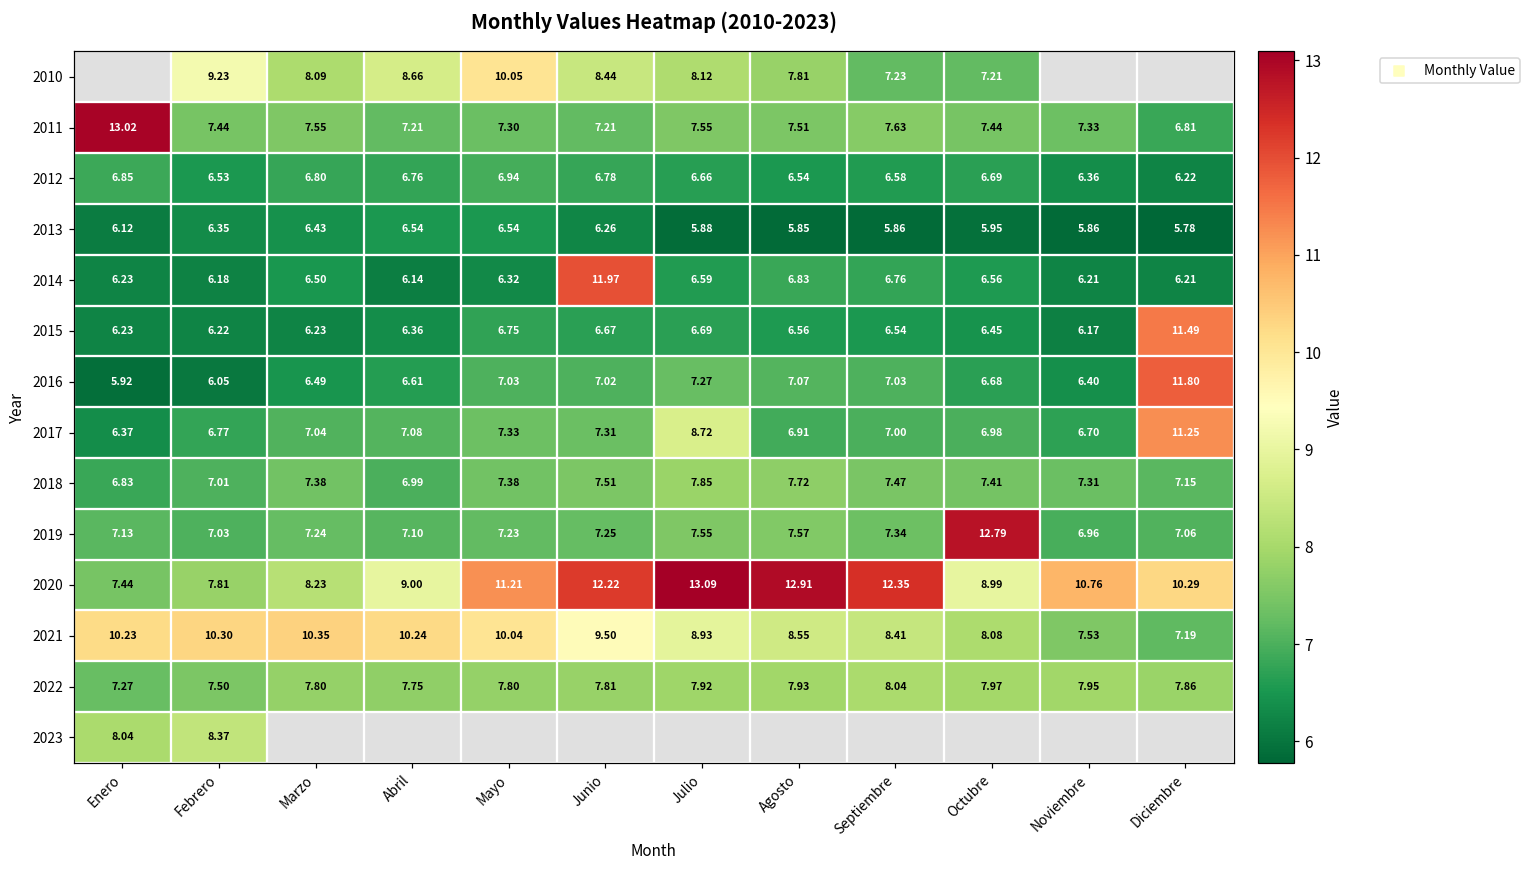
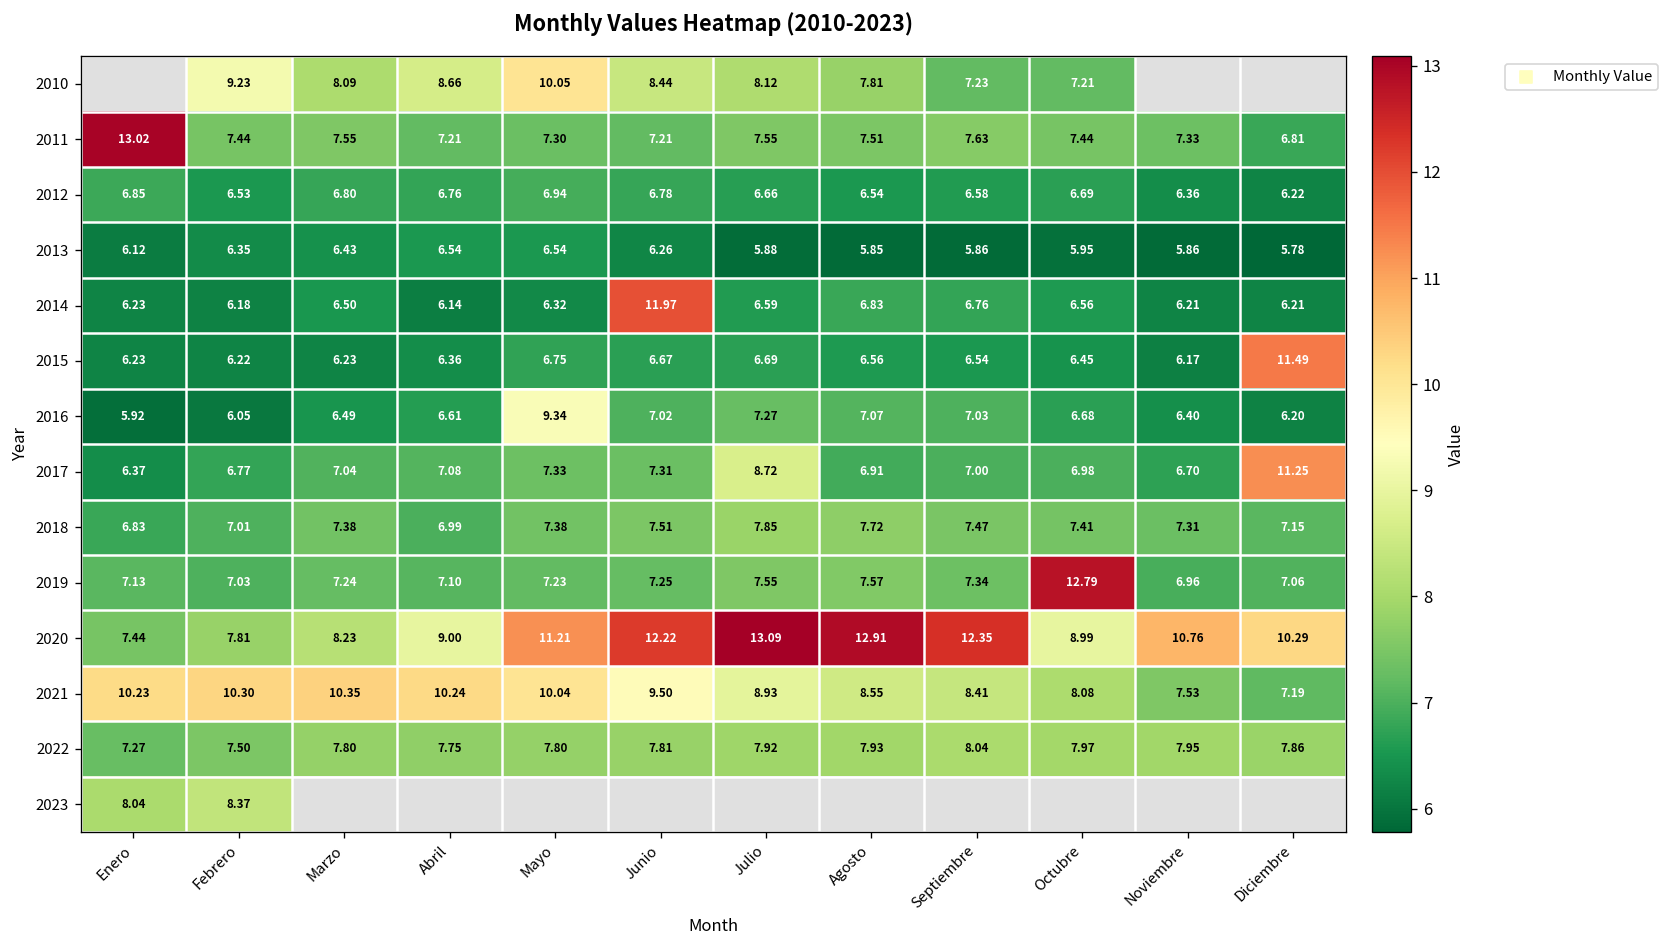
2016, Mayo: 7.03 -> 9.34
2016, Diciembre: 11.80 -> 6.20
